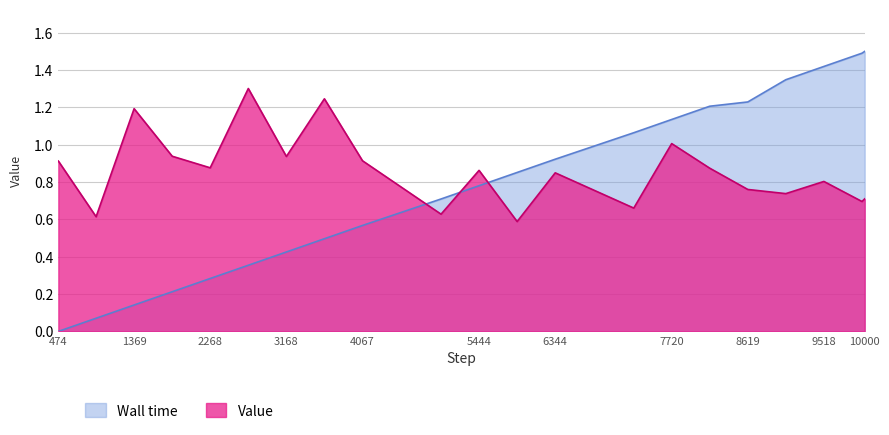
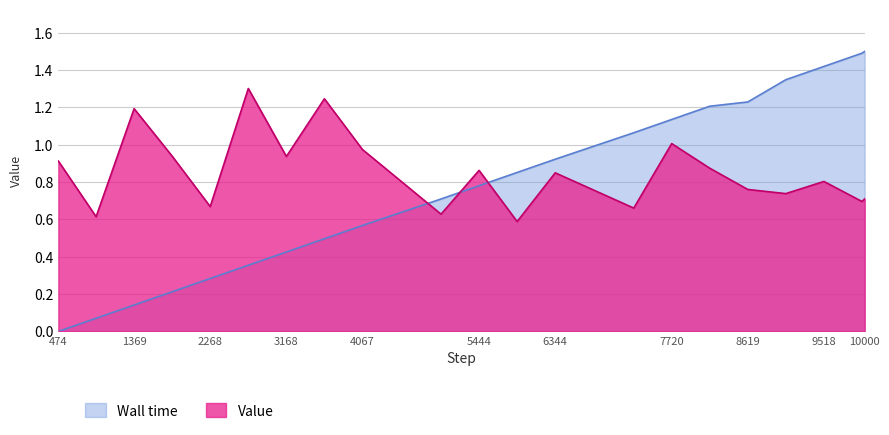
Value, 2268: 0.88 -> 0.67
Value, 4067: 0.91 -> 0.97
